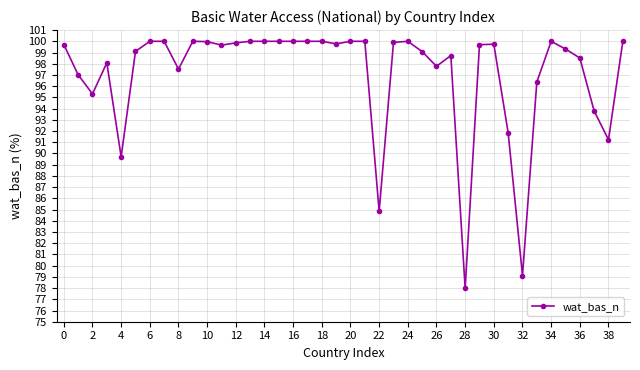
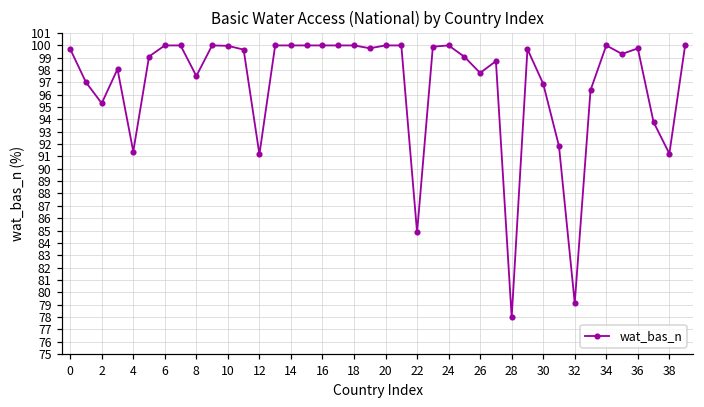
4: 89.7 -> 91.4
12: 99.9 -> 91.2
30: 99.7 -> 96.9
36: 98.5 -> 99.8
